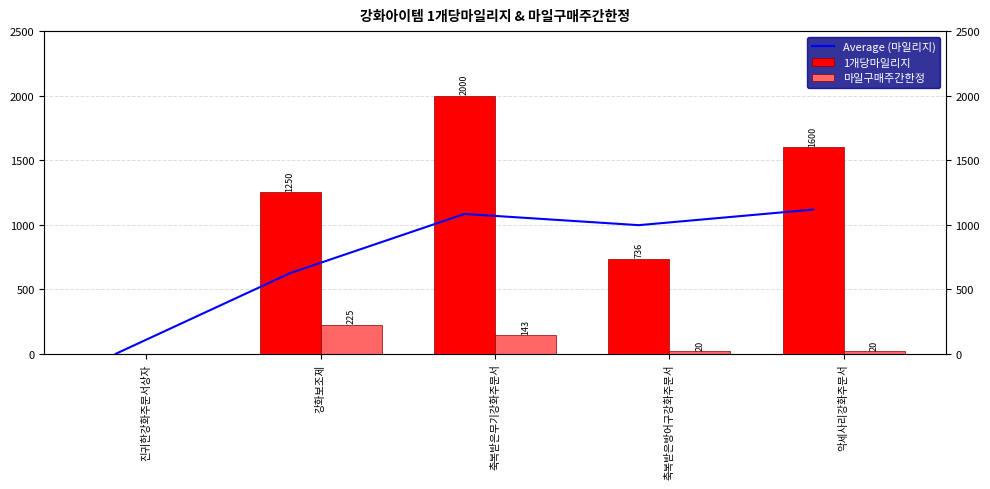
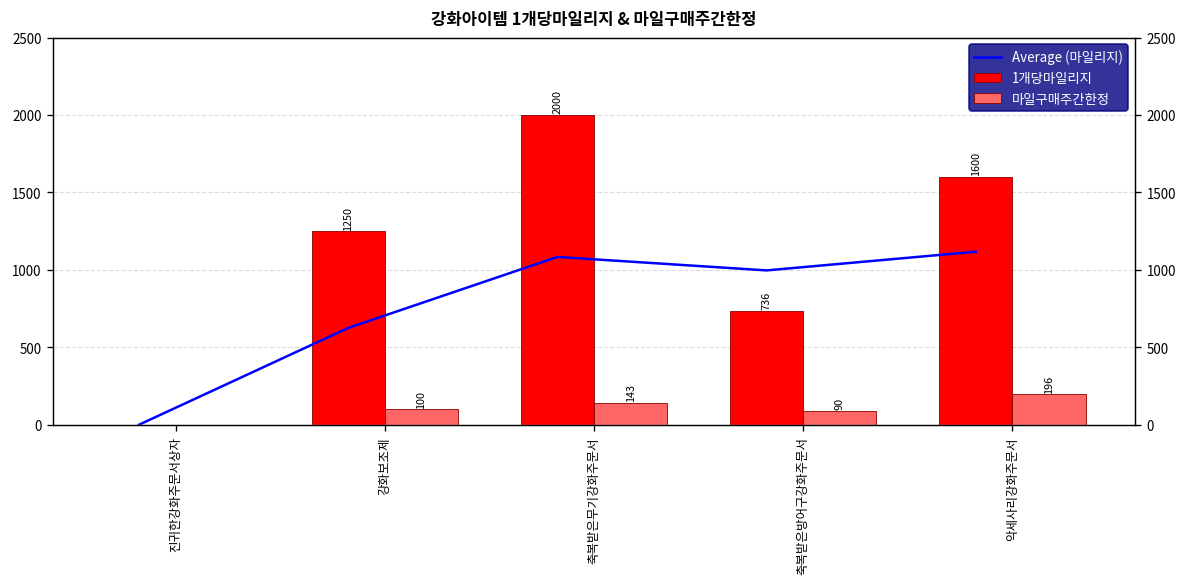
마일구매주간한정, 강화보조제: 225 -> 100
마일구매주간한정, 축복받은방어구강화주문서: 20 -> 90
마일구매주간한정, 악세사리강화주문서: 20 -> 196
